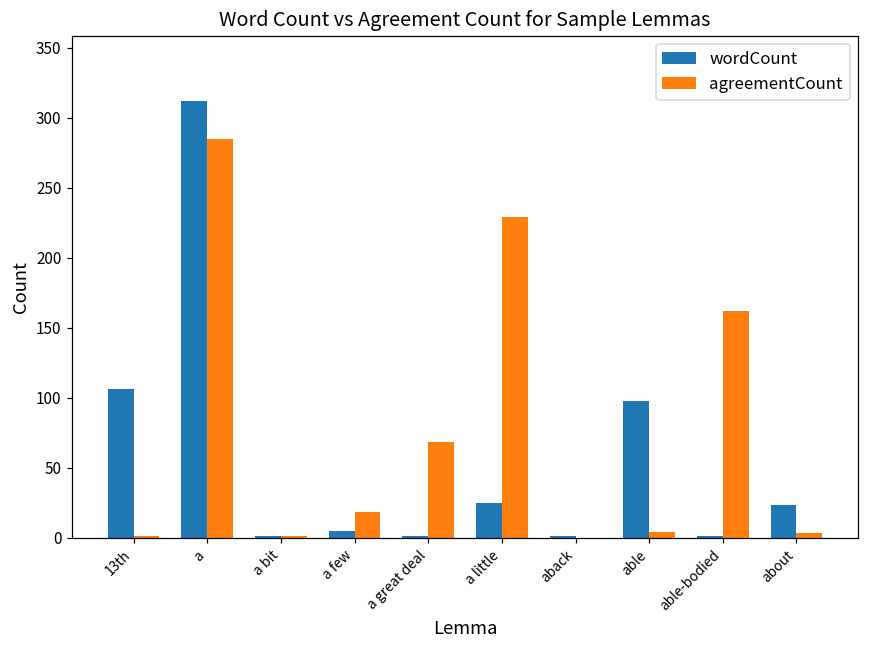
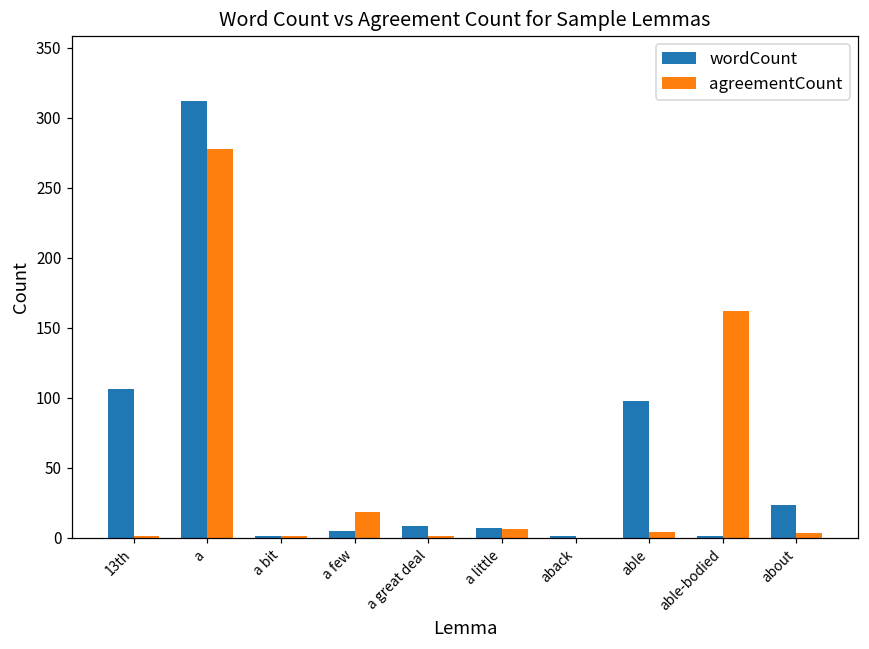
agreementCount, a: 285 -> 278
wordCount, a great deal: 1 -> 8
agreementCount, a great deal: 68 -> 1
wordCount, a little: 25 -> 7
agreementCount, a little: 229 -> 6
